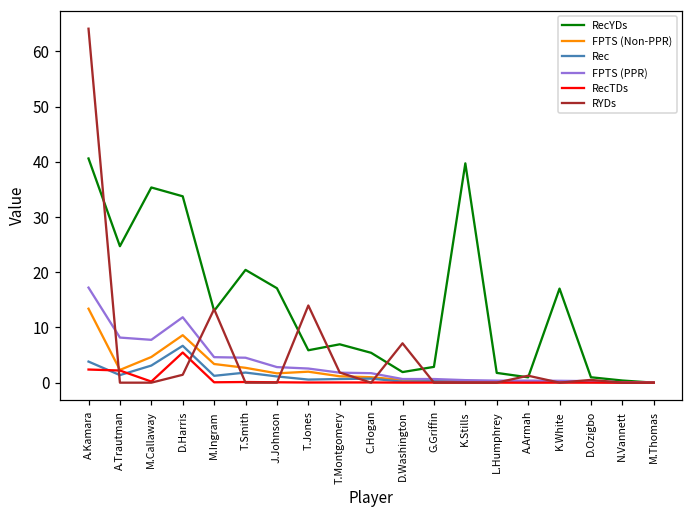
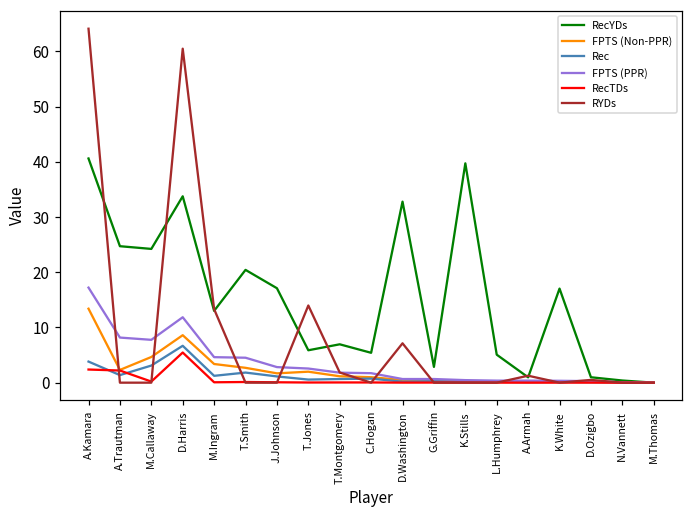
RecYDs, M.Callaway: 35 -> 24
RYDs, D.Harris: 1 -> 61
RecYDs, D.Washington: 2 -> 33
RecYDs, L.Humphrey: 2 -> 5
